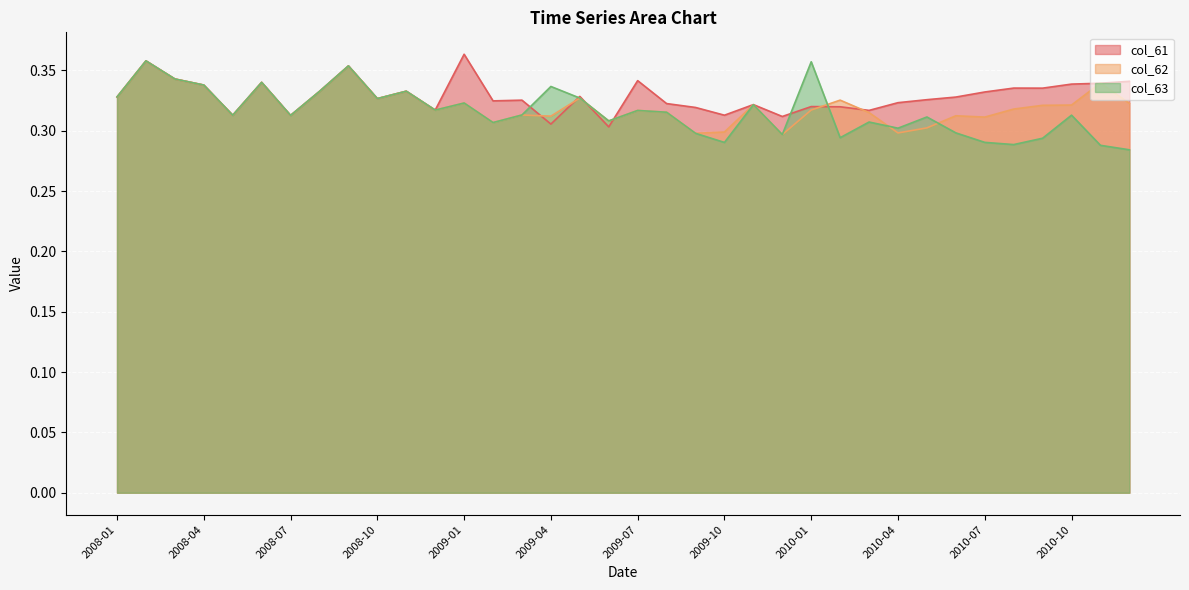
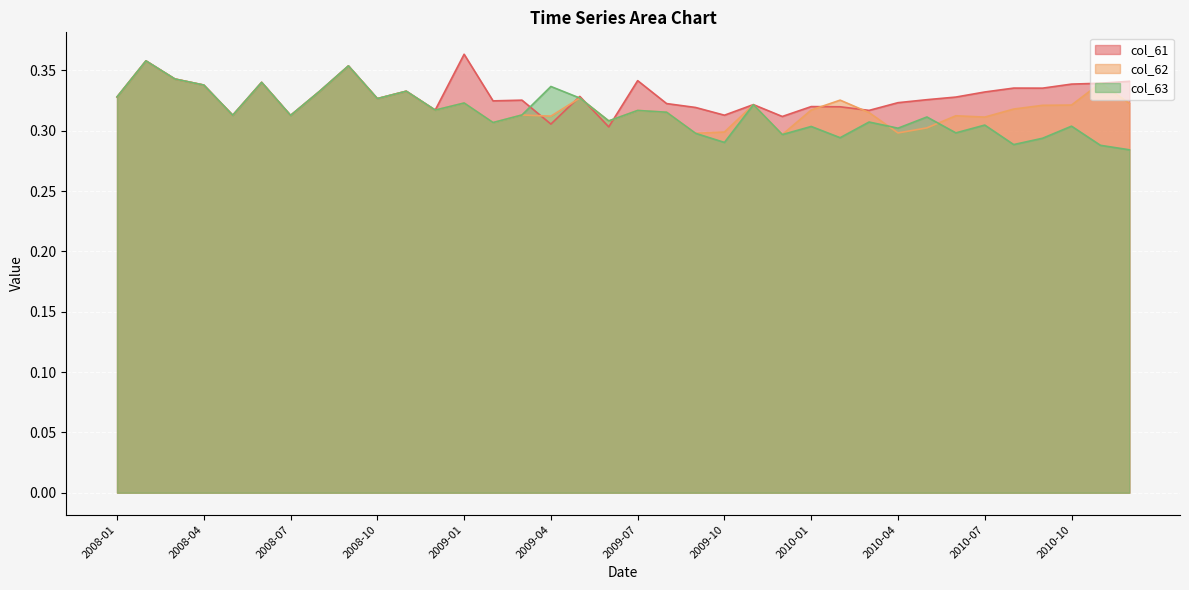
col_63, 2010-01: 0.357 -> 0.304
col_63, 2010-07: 0.290 -> 0.305
col_63, 2010-10: 0.313 -> 0.304
